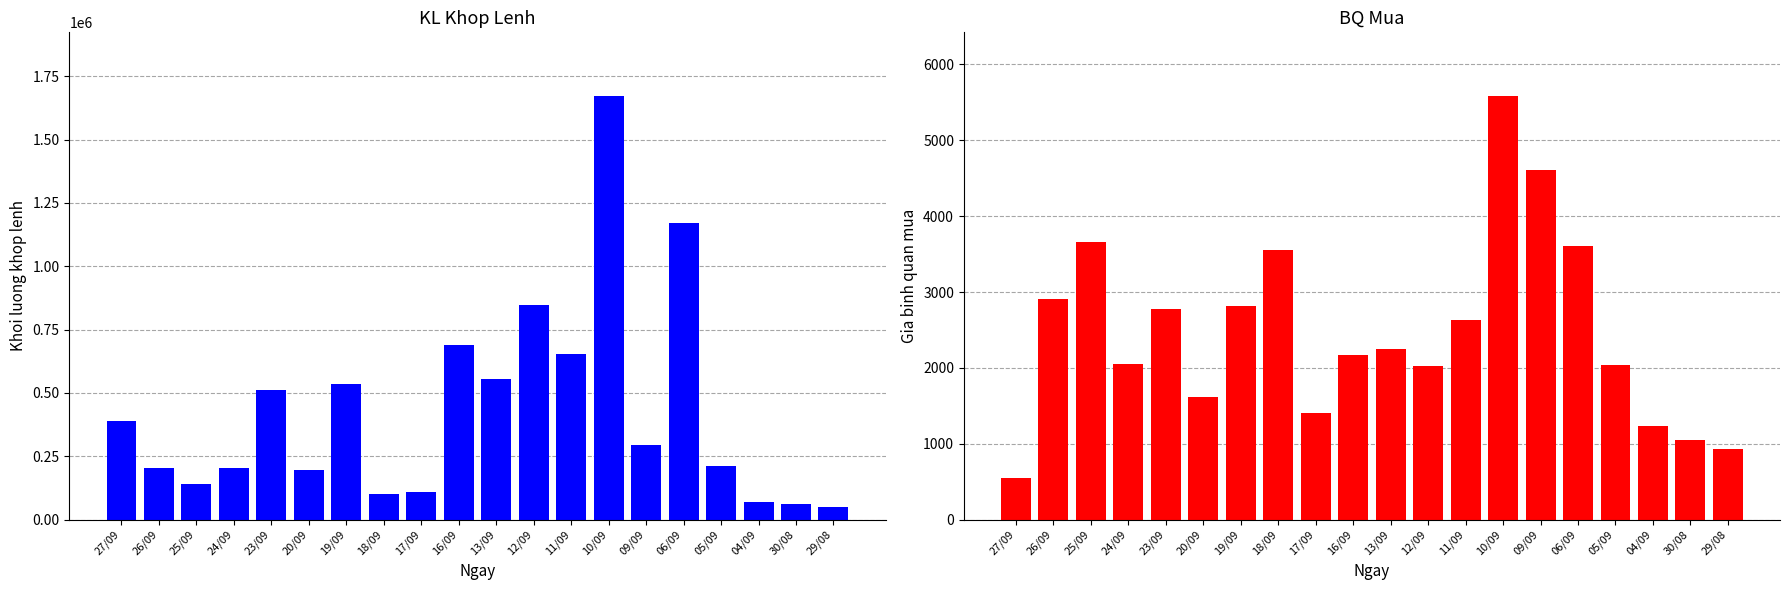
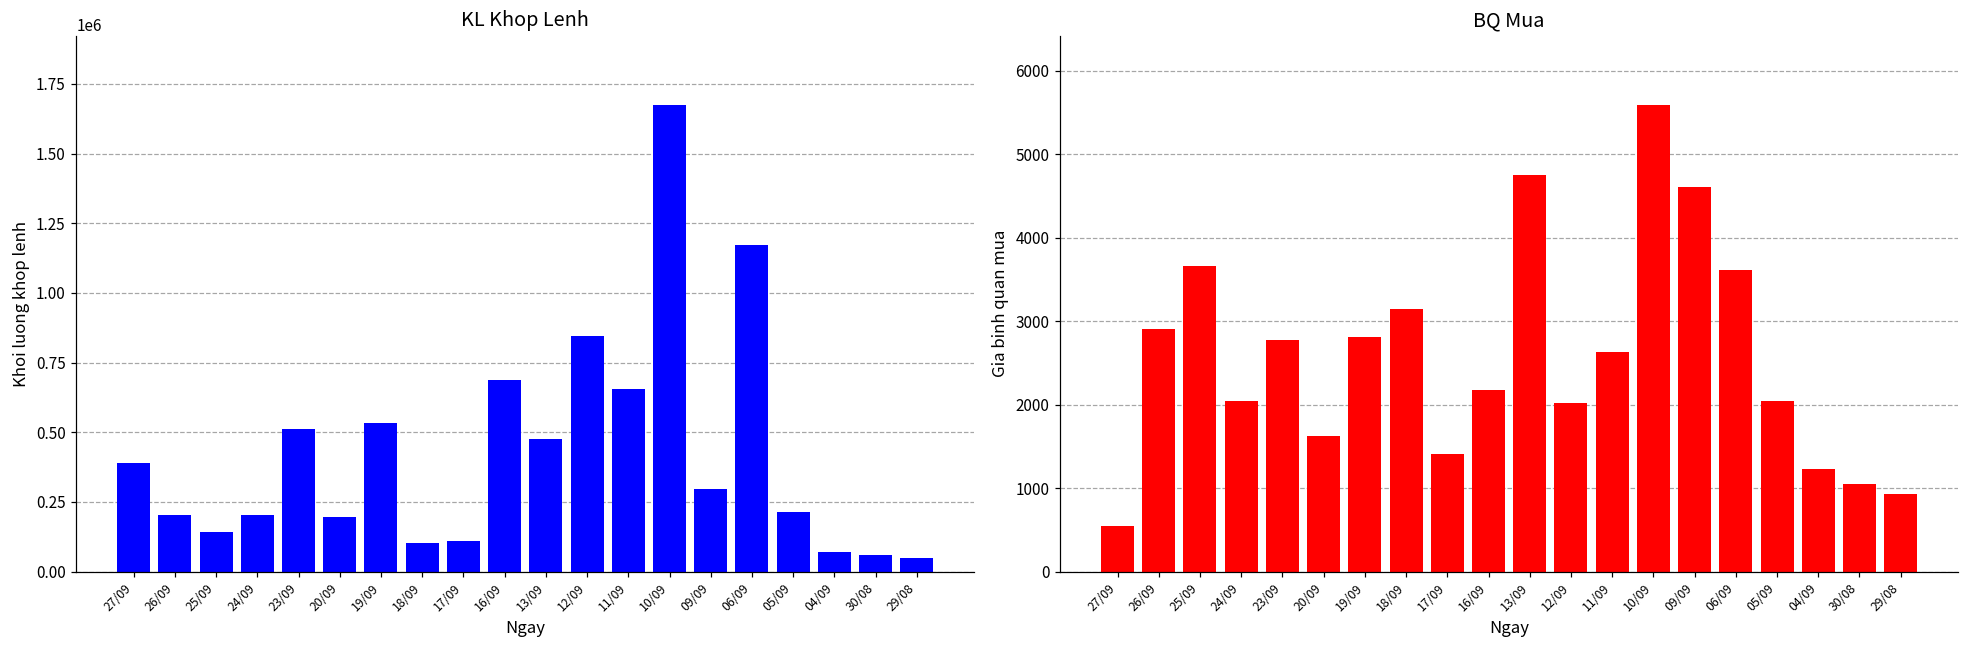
KL Khop Lenh, 13/09: 560000 -> 480000
BQ Mua, 18/09: 3600 -> 3100
BQ Mua, 13/09: 2300 -> 4800
